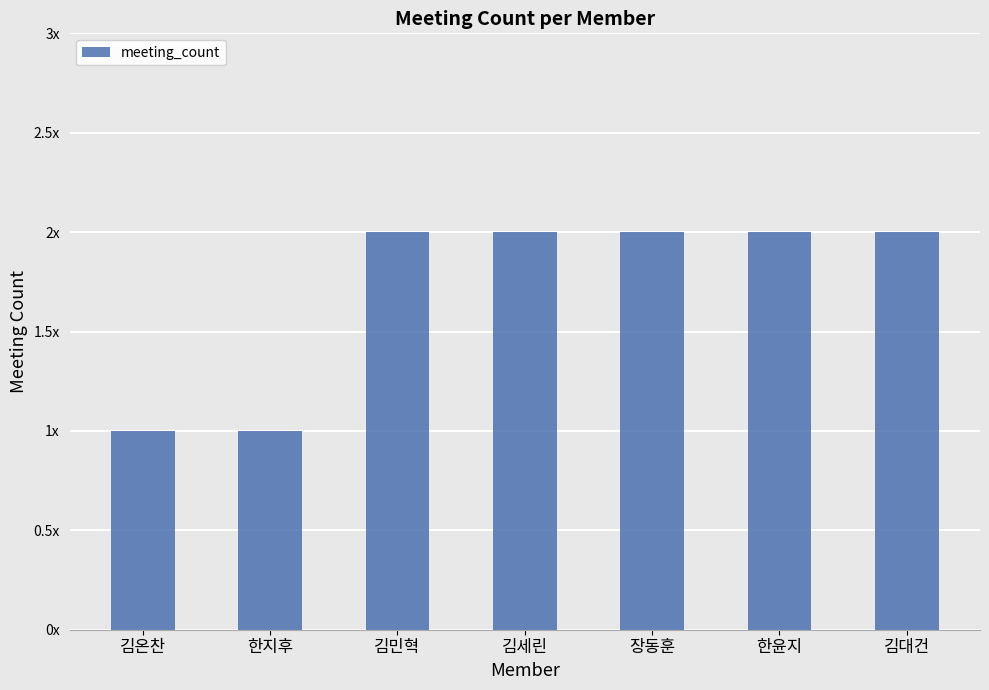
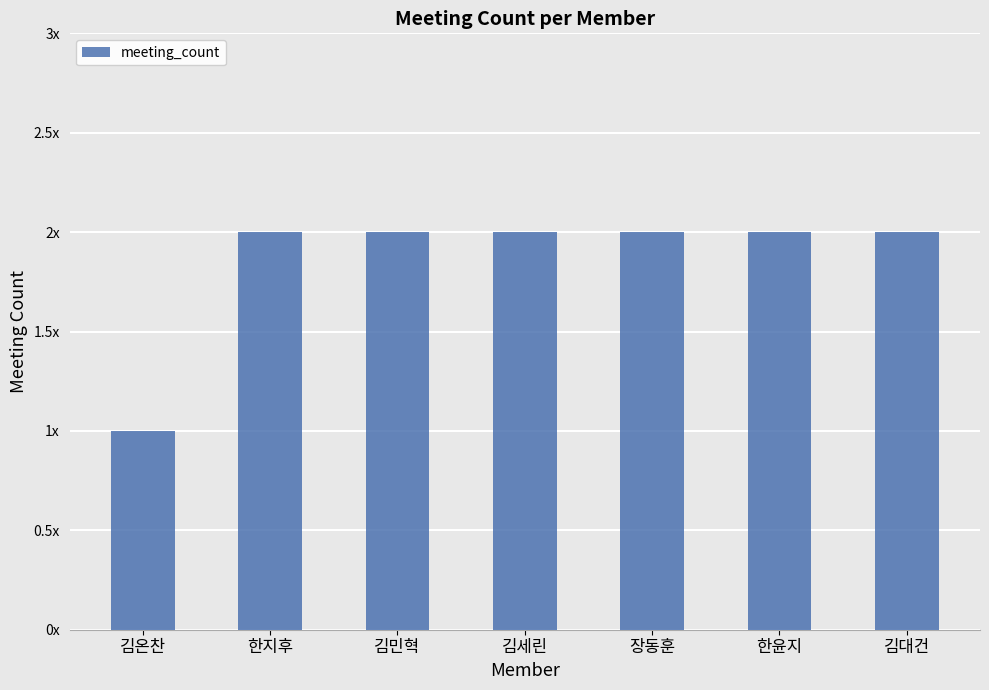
한지후: 1x -> 2x
